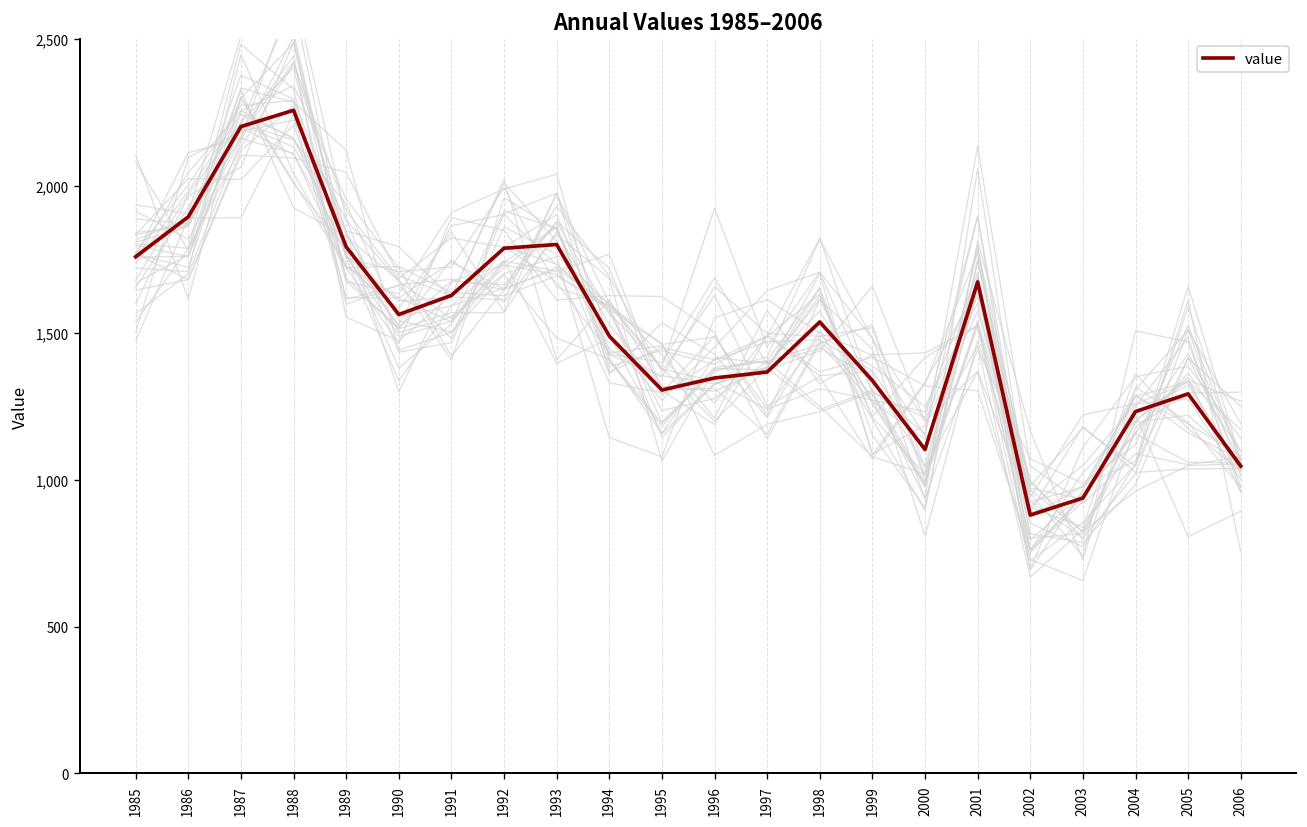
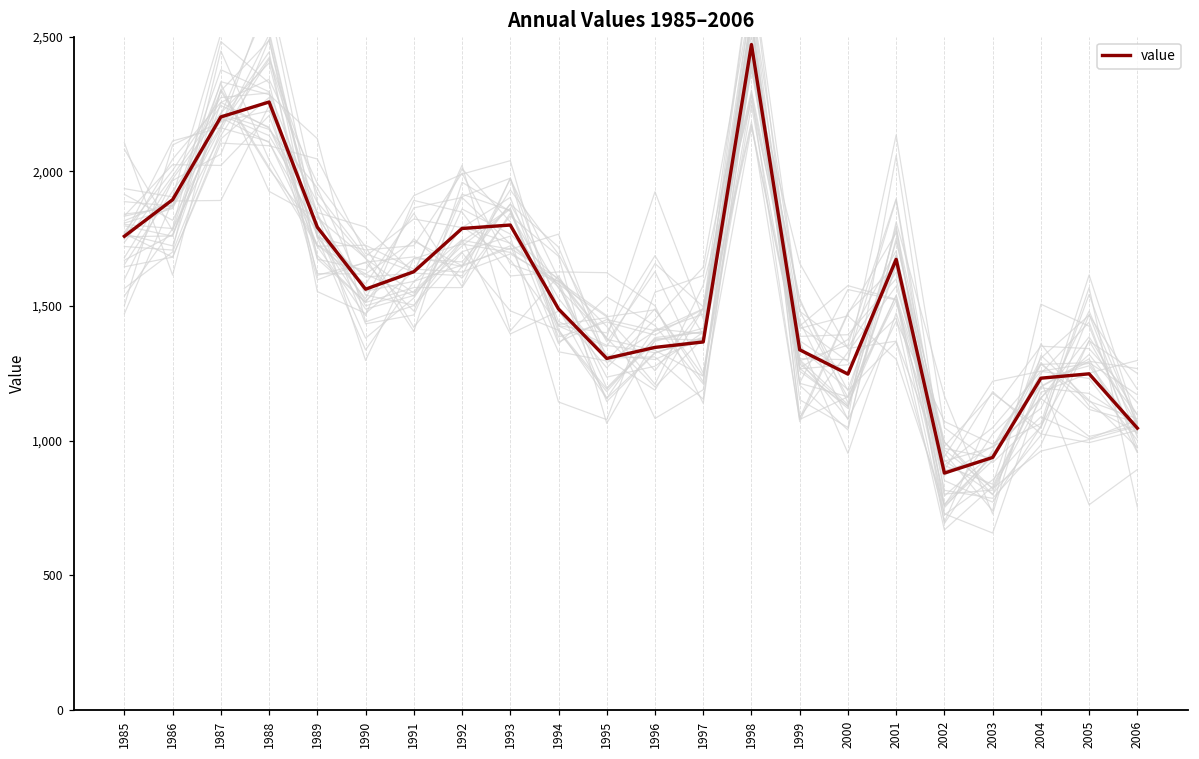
value, 1998: 1,540 -> 2,470
value, 2000: 1,100 -> 1,250
value, 2005: 1,290 -> 1,250
